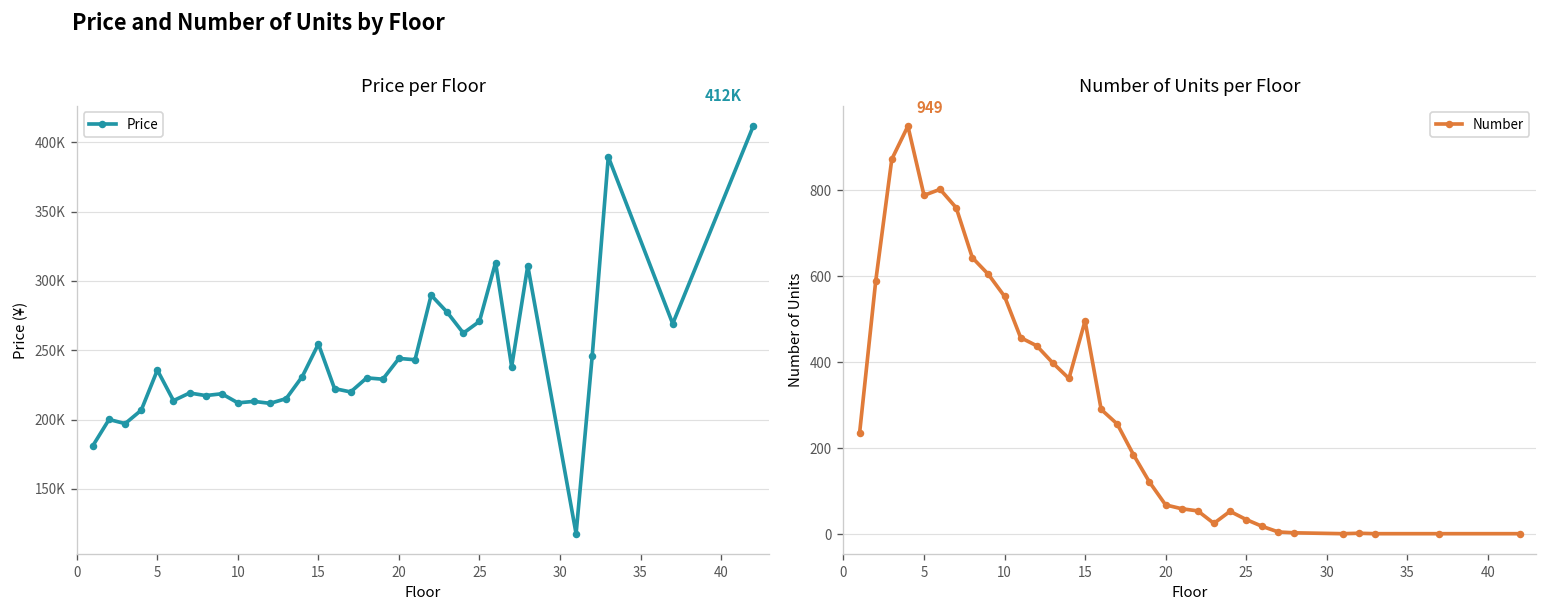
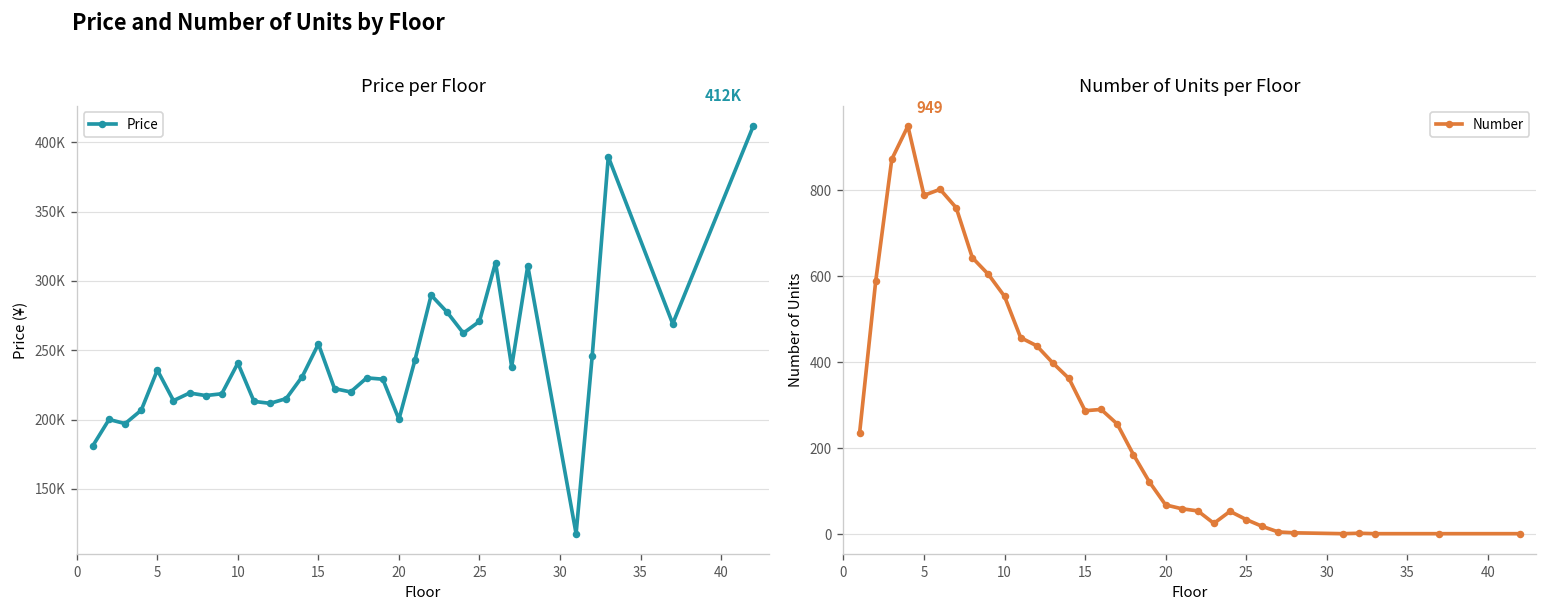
Price per Floor, 10: 212000 -> 241000
Price per Floor, 20: 244000 -> 200000
Number of Units per Floor, 15: 500 -> 290
